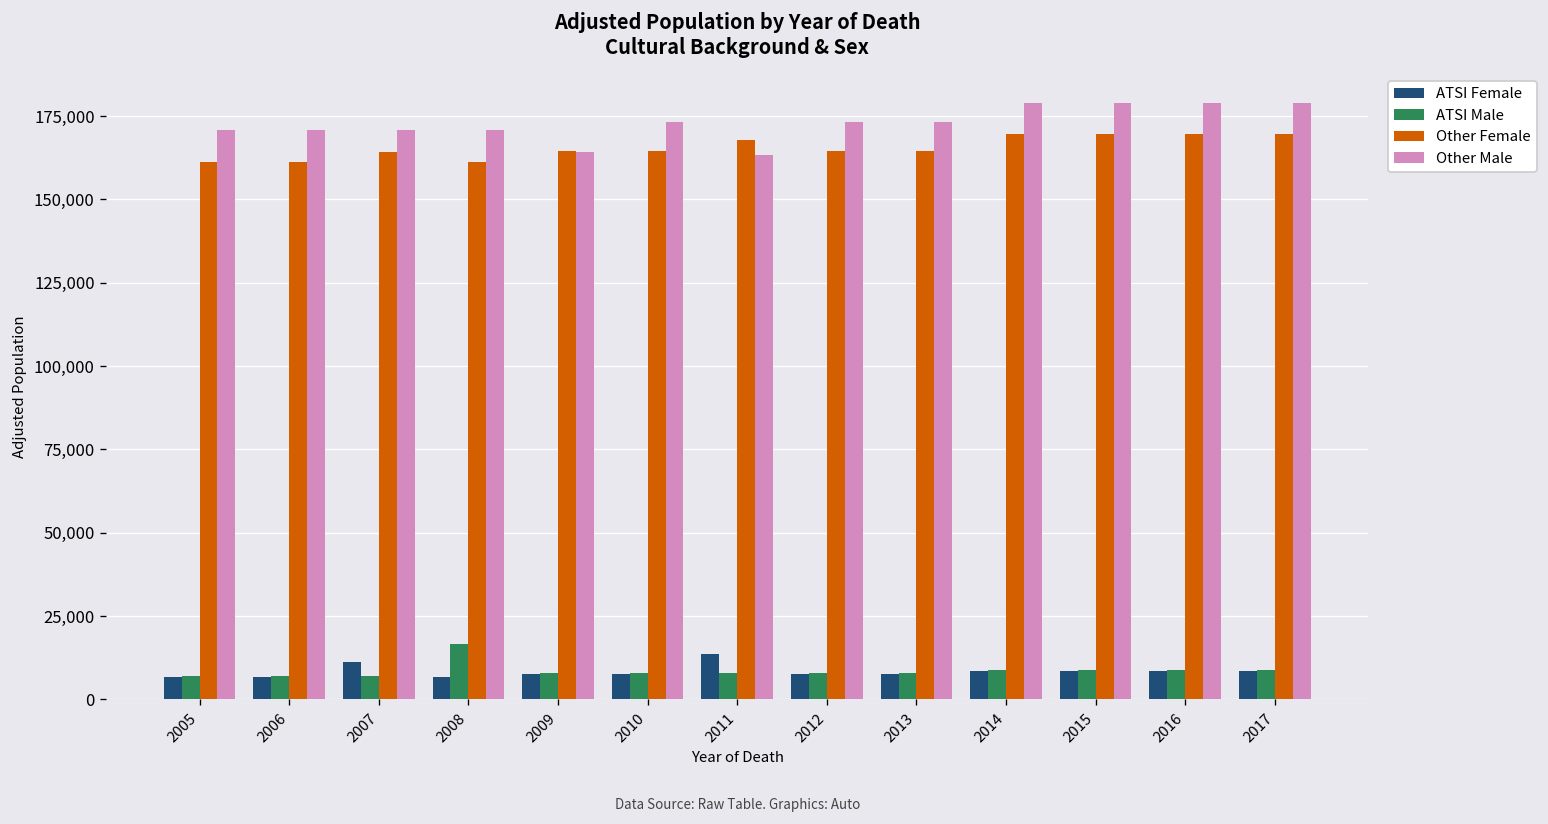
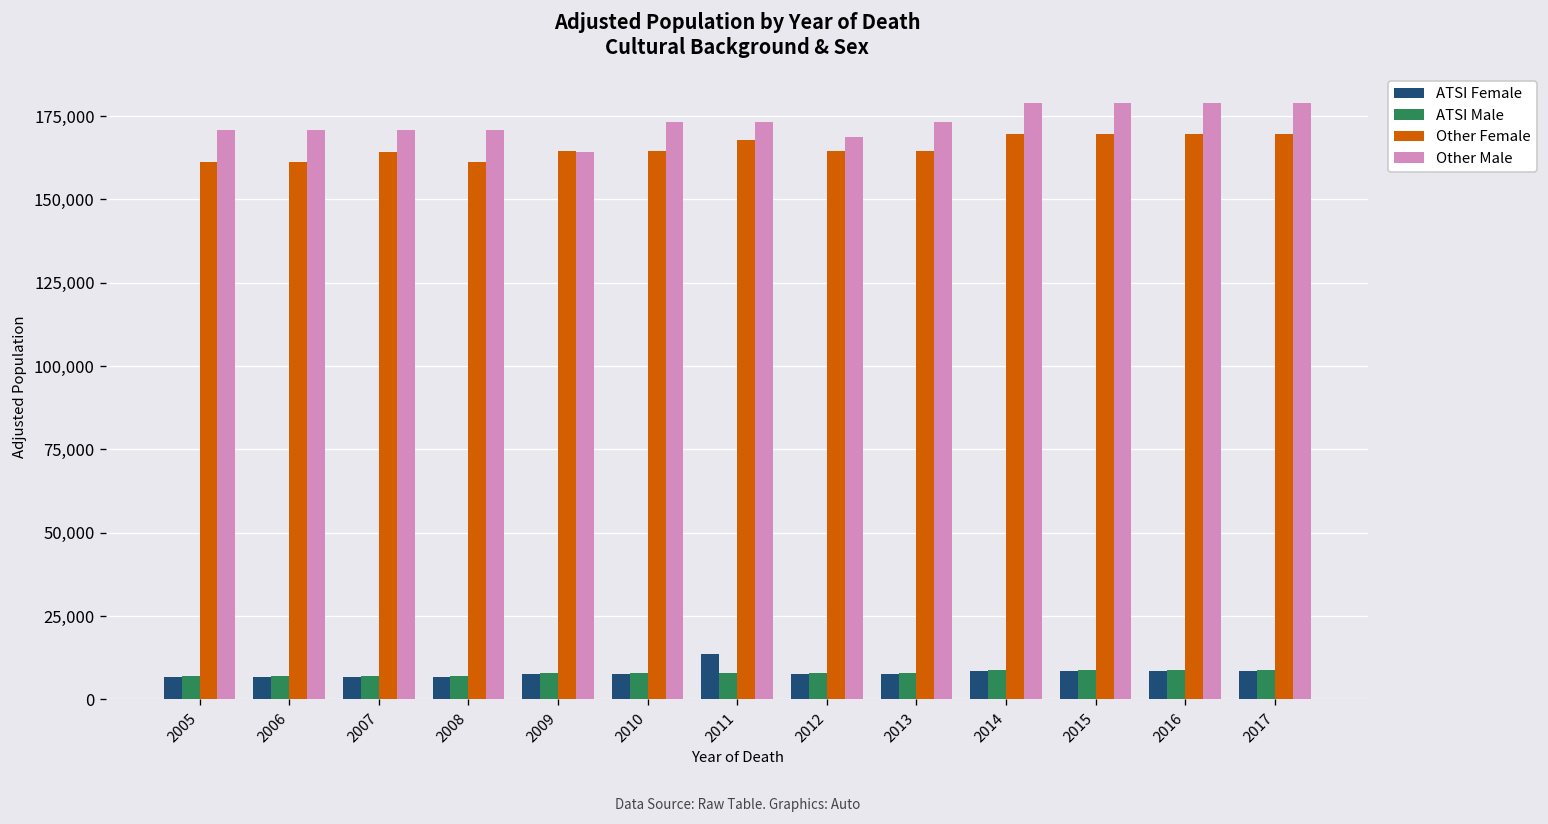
ATSI Female, 2007: 11,000 -> 7,000
ATSI Male, 2008: 17,000 -> 7,000
Other Male, 2011: 163,000 -> 173,000
Other Male, 2012: 173,000 -> 169,000
